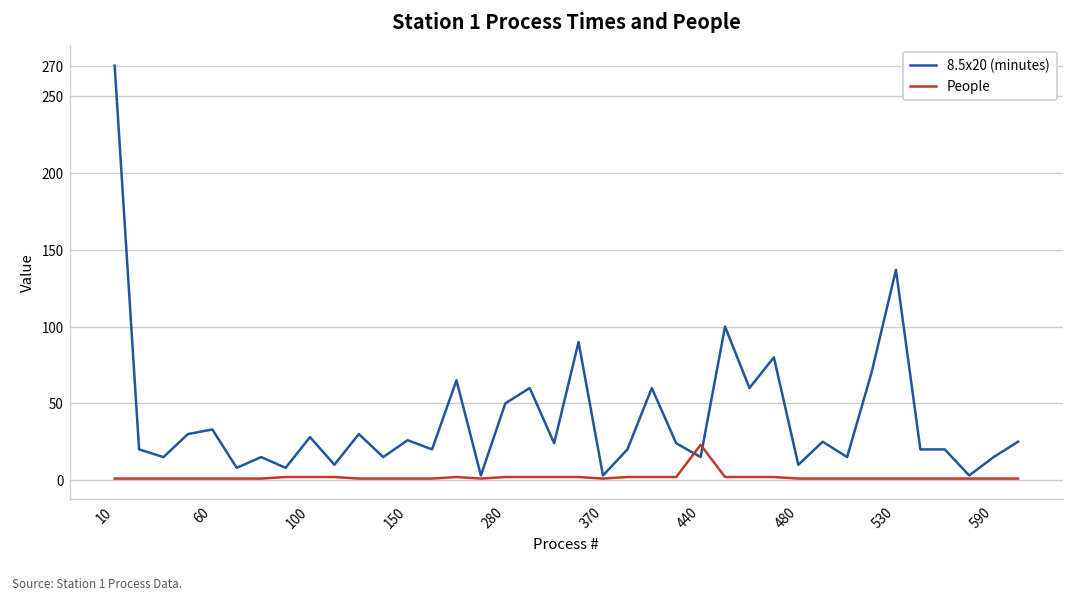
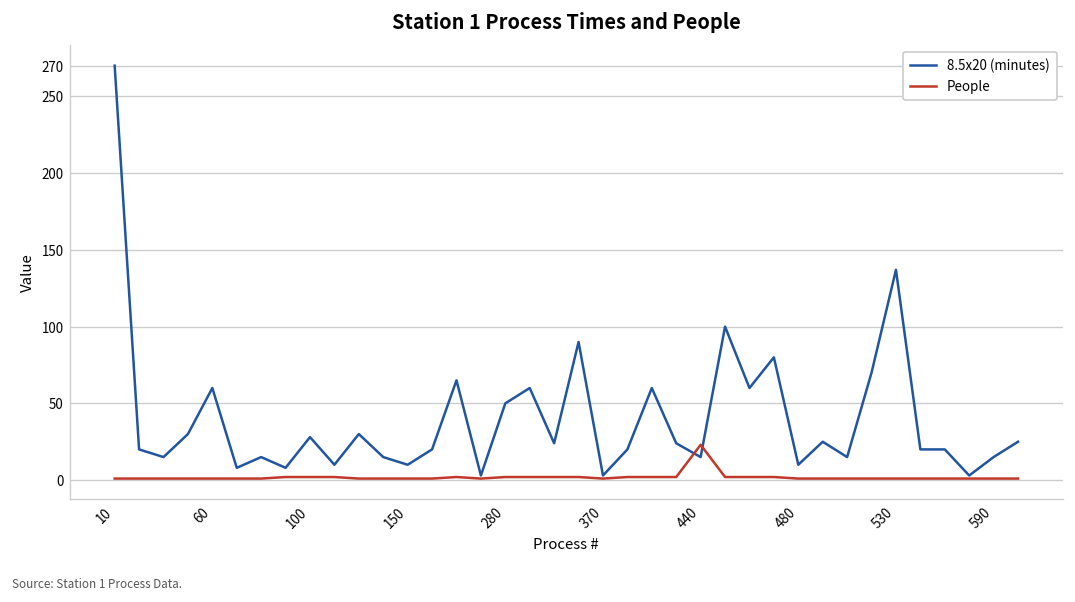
8.5x20 (minutes), 60: 33 -> 60
8.5x20 (minutes), 150: 26 -> 10
